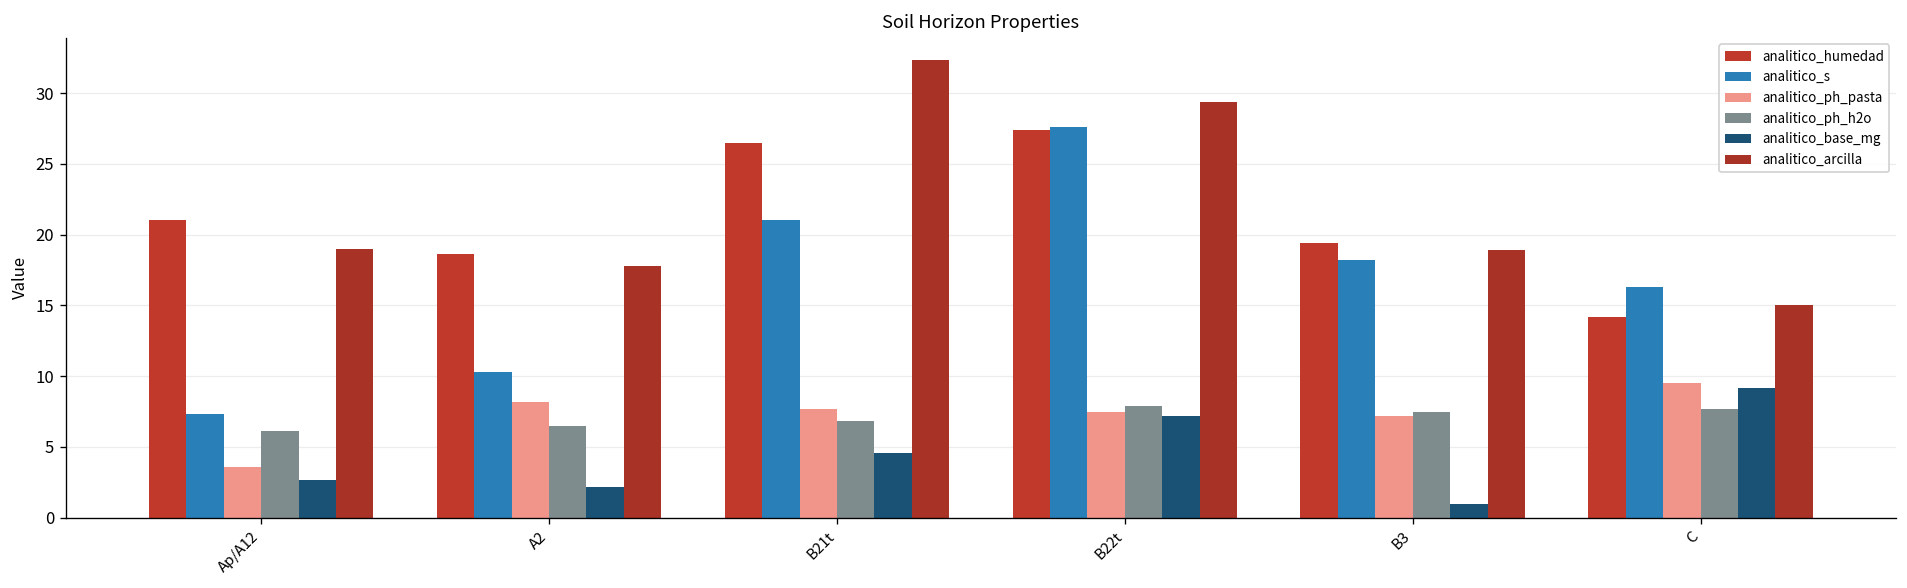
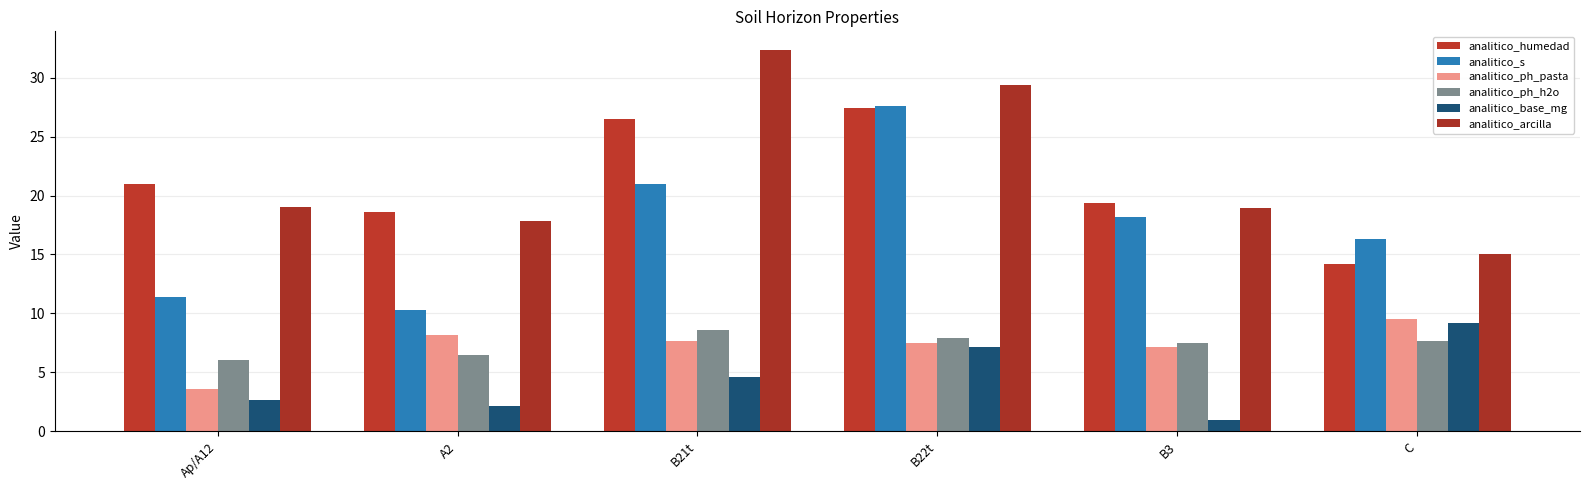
analitico_s, Ap/A12: 7.3 -> 11.4
analitico_ph_h2o, B21t: 6.8 -> 8.6
